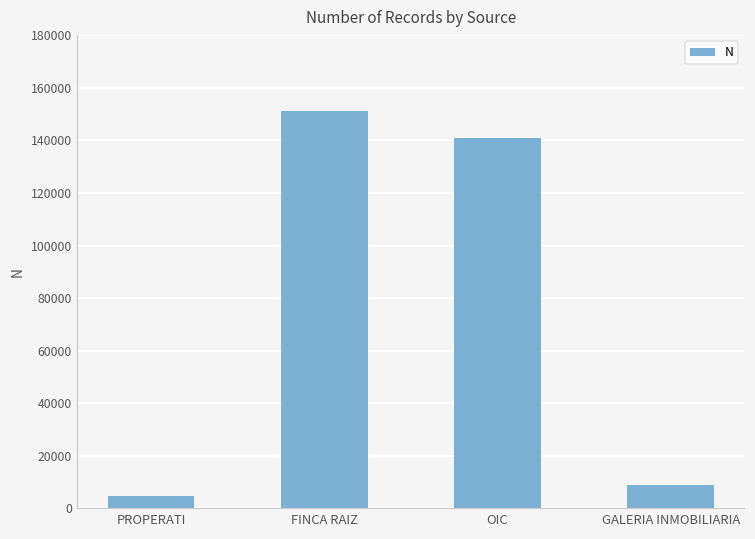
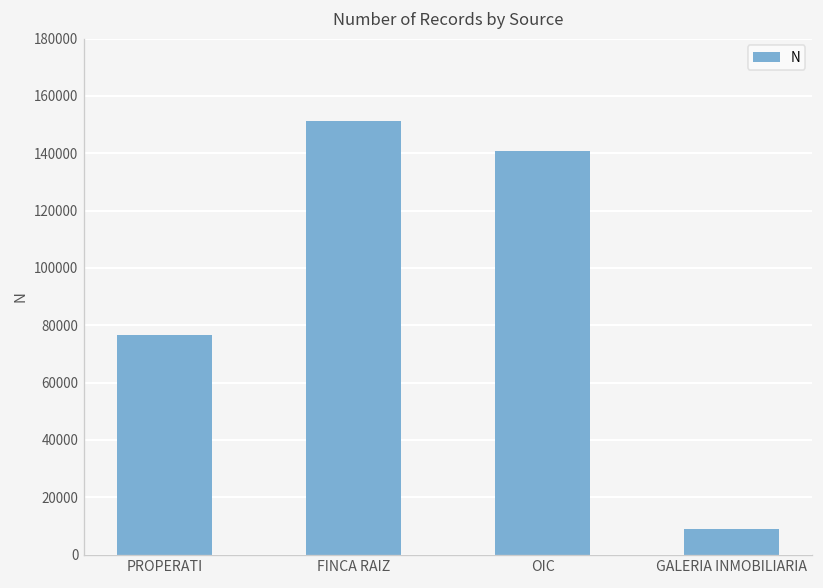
PROPERATI: 5000 -> 77000
